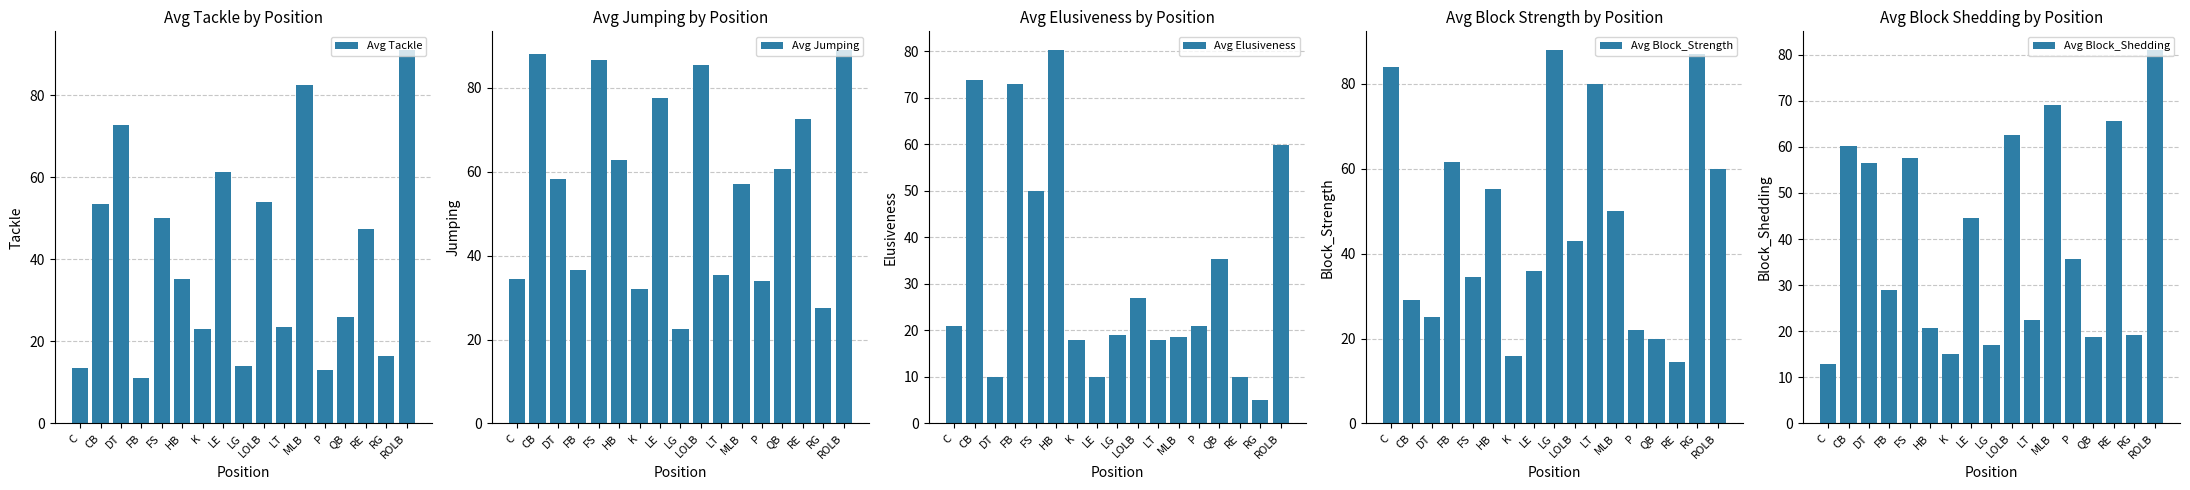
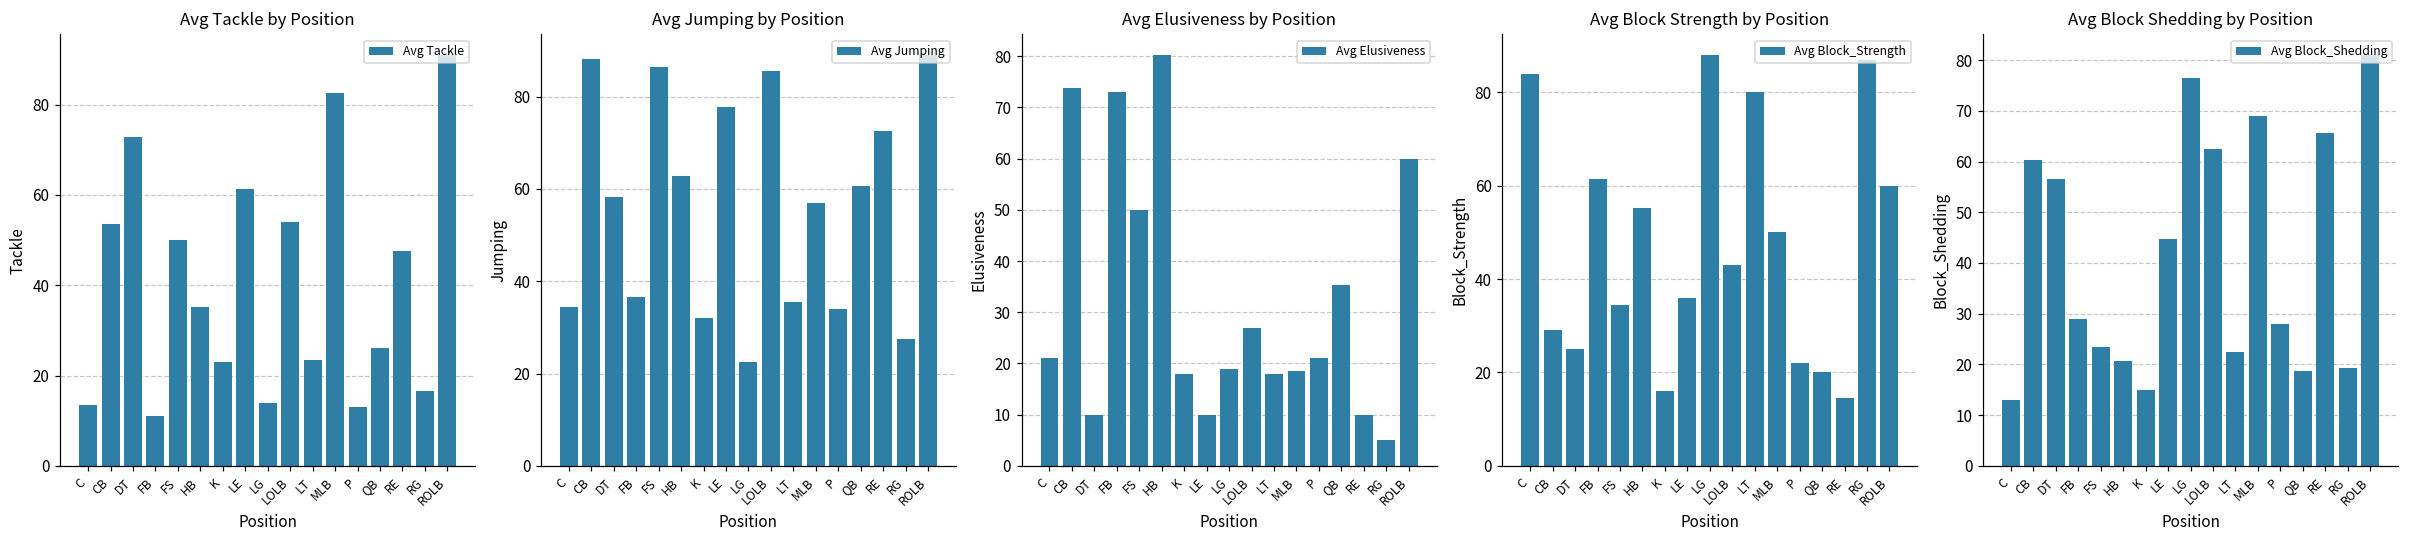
Avg Block Shedding by Position, FS: 58 -> 23
Avg Block Shedding by Position, LG: 17 -> 76
Avg Block Shedding by Position, P: 36 -> 28
